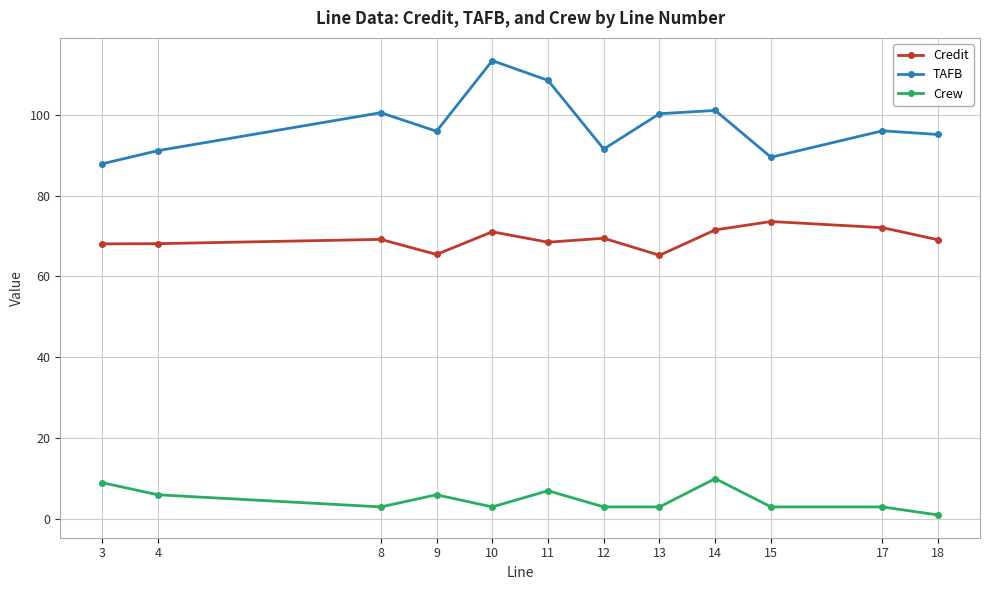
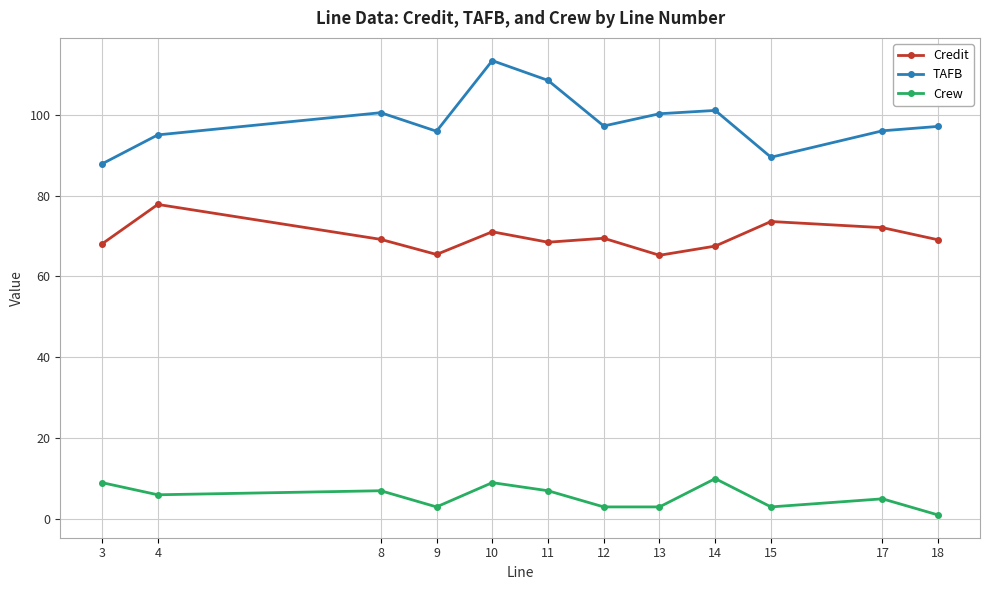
Credit, 4: 68 -> 78
TAFB, 4: 91 -> 95
Crew, 8: 3 -> 7
Crew, 9: 6 -> 3
Crew, 10: 3 -> 9
TAFB, 12: 92 -> 97
Credit, 14: 72 -> 68
Crew, 17: 3 -> 5
TAFB, 18: 95 -> 97
